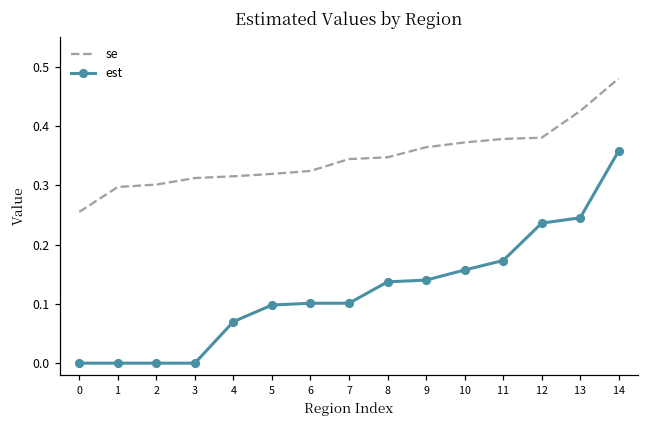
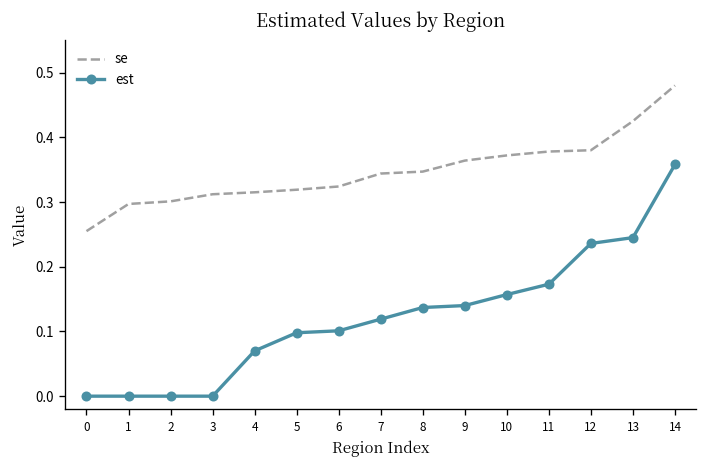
est, 7: 0.10 -> 0.12
